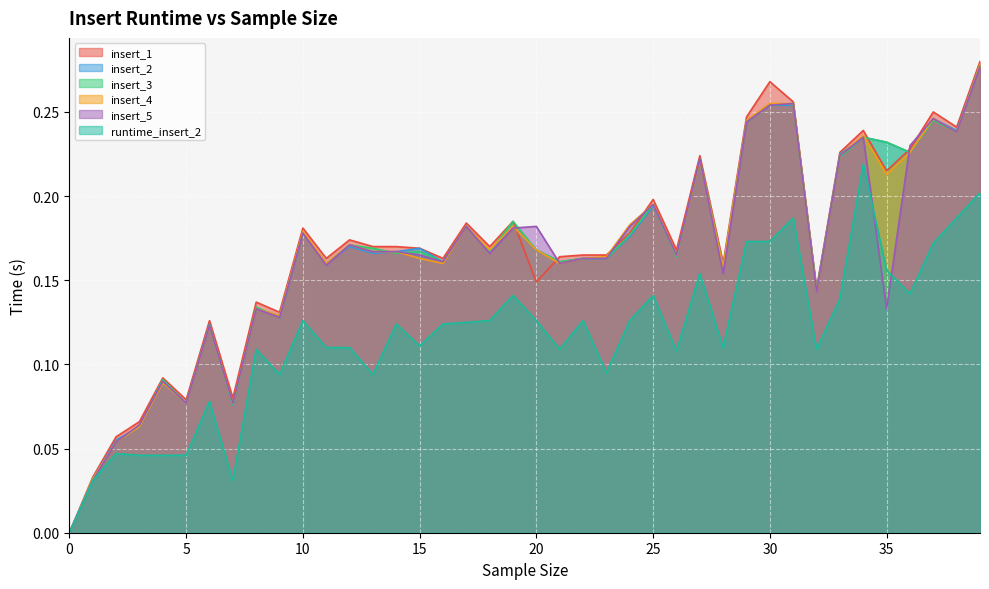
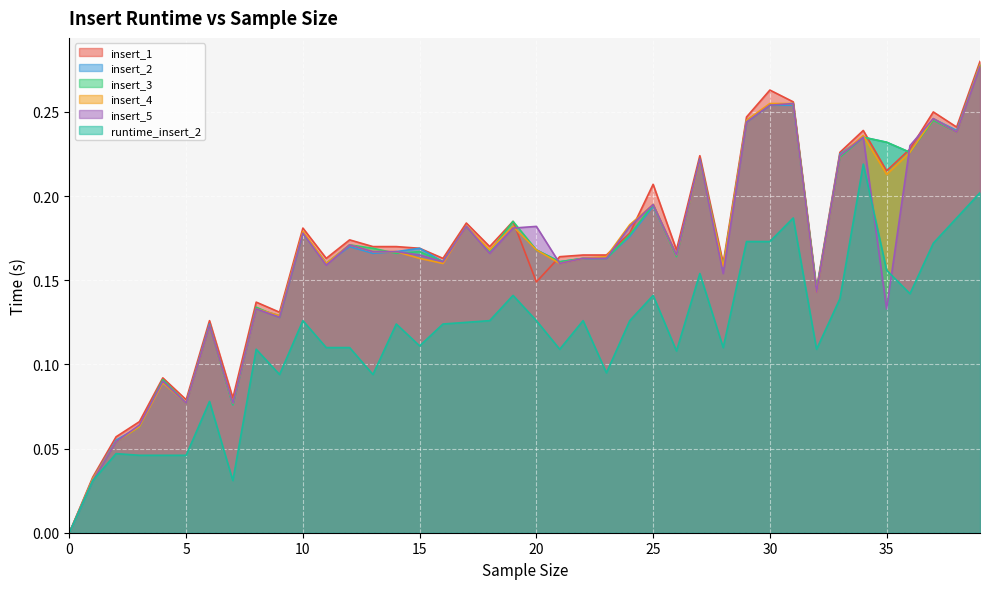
insert_1, 25: 0.198 -> 0.207
insert_1, 30: 0.268 -> 0.263
